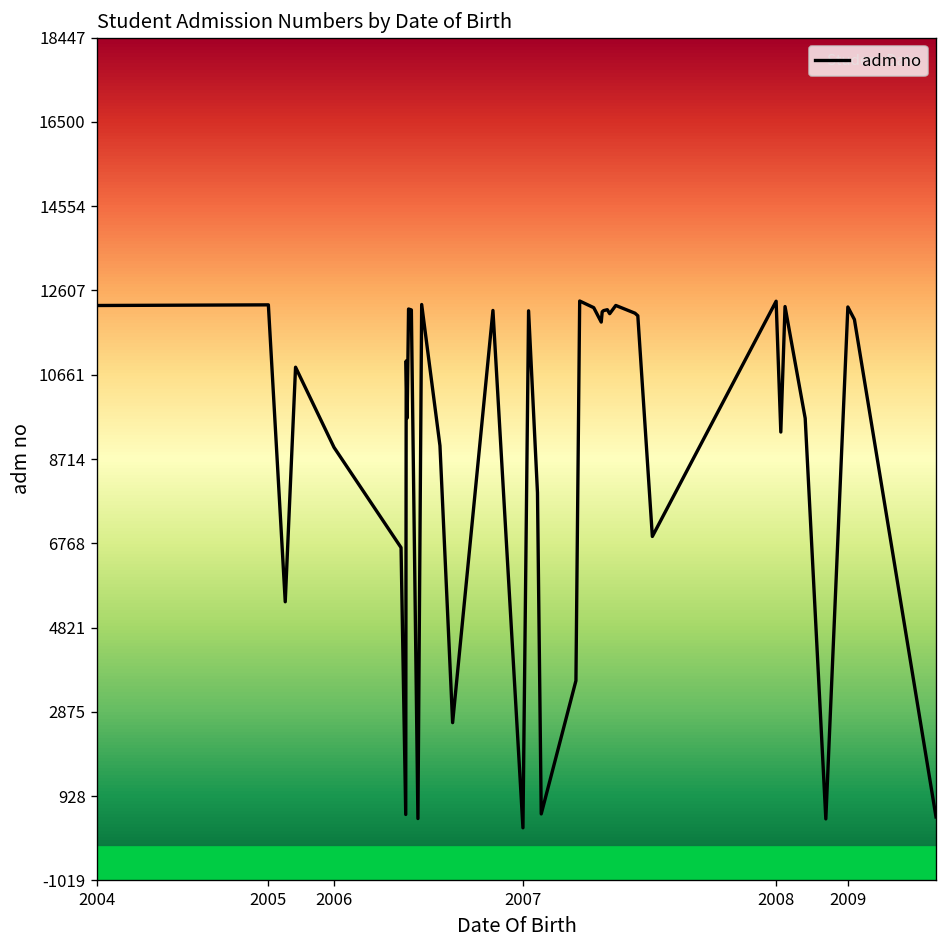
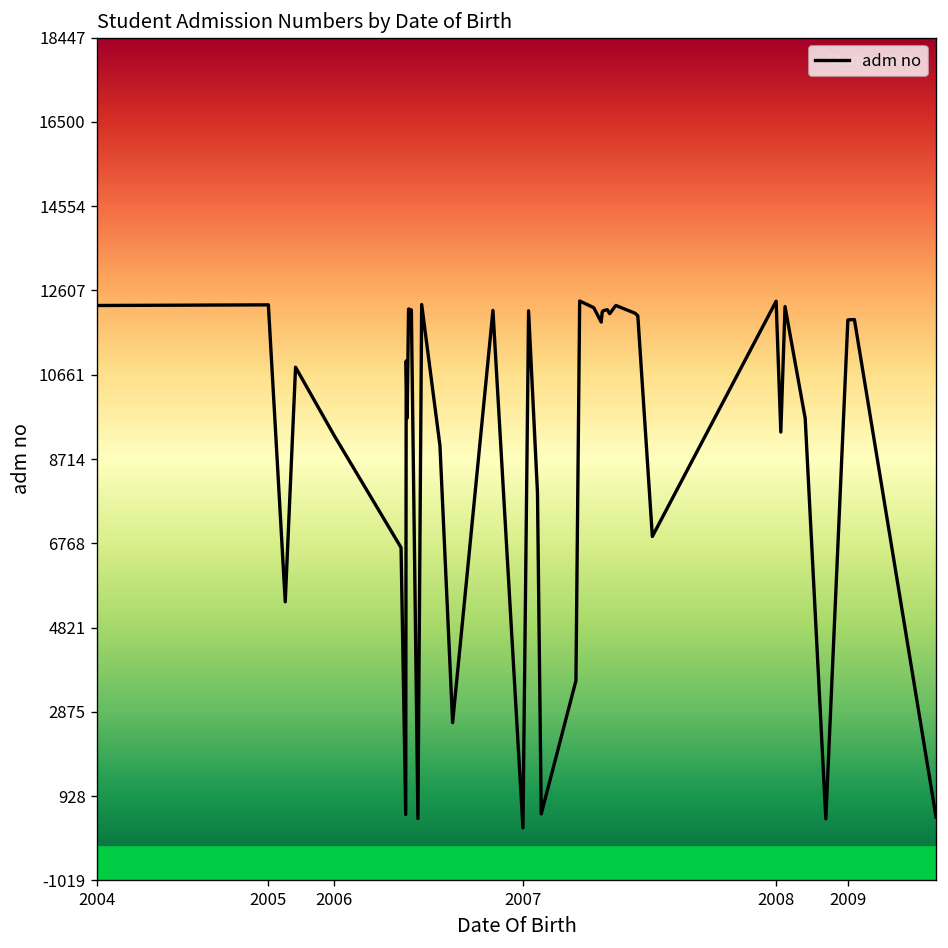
2006: 9000 -> 9300
2009: 12200 -> 11900
